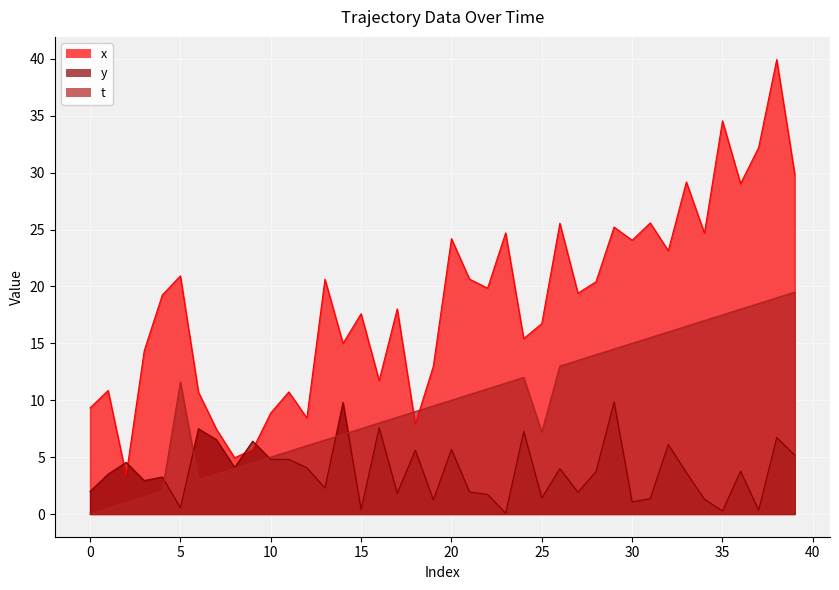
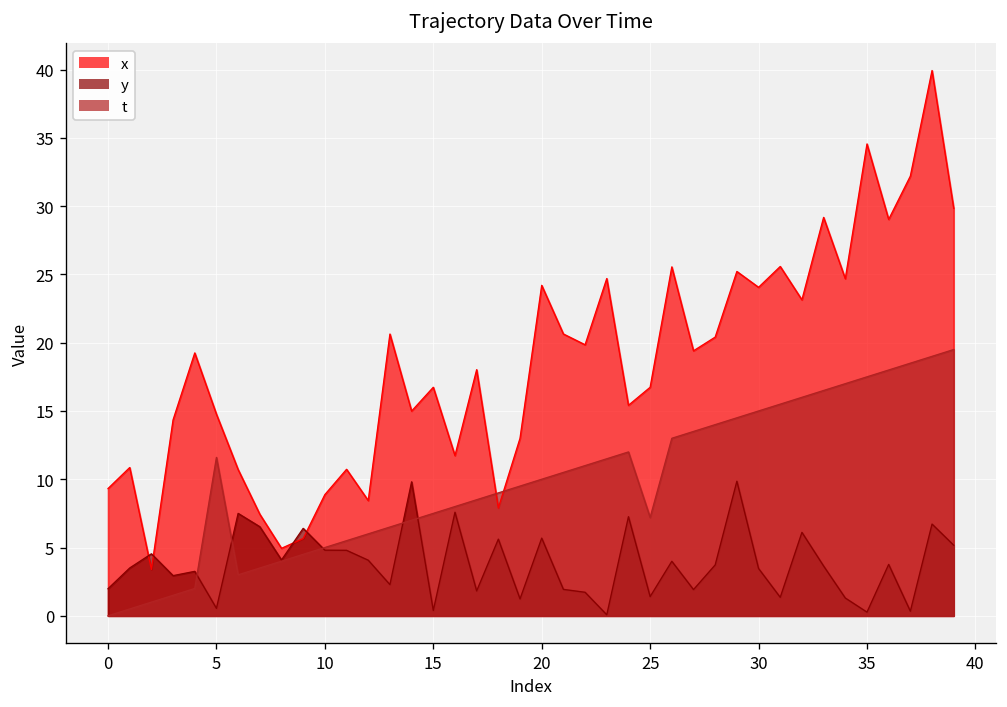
x, 5: 20.9 -> 14.8
x, 15: 17.6 -> 16.7
y, 30: 1.1 -> 3.5
